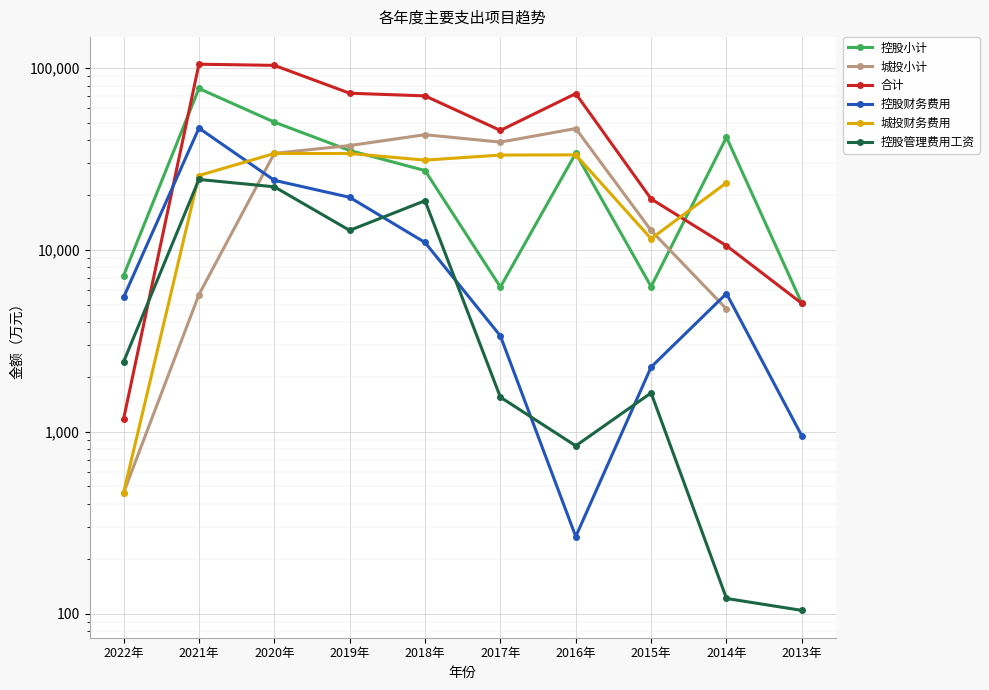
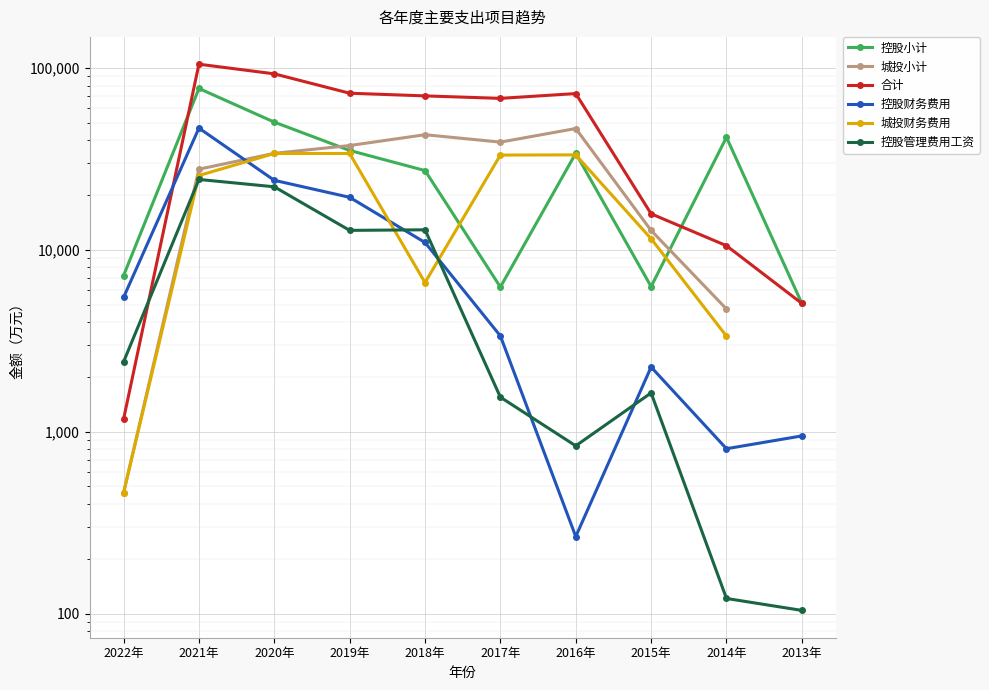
城投小计, 2021年: 5,700 -> 28,000
合计, 2020年: 100,000 -> 90,000
城投财务费用, 2018年: 31,000 -> 6,600
控股管理费用工资, 2018年: 19,000 -> 13,000
合计, 2017年: 45,000 -> 68,000
合计, 2015年: 19,000 -> 16,000
控股财务费用, 2014年: 5,800 -> 800
城投财务费用, 2014年: 23,000 -> 3,400
